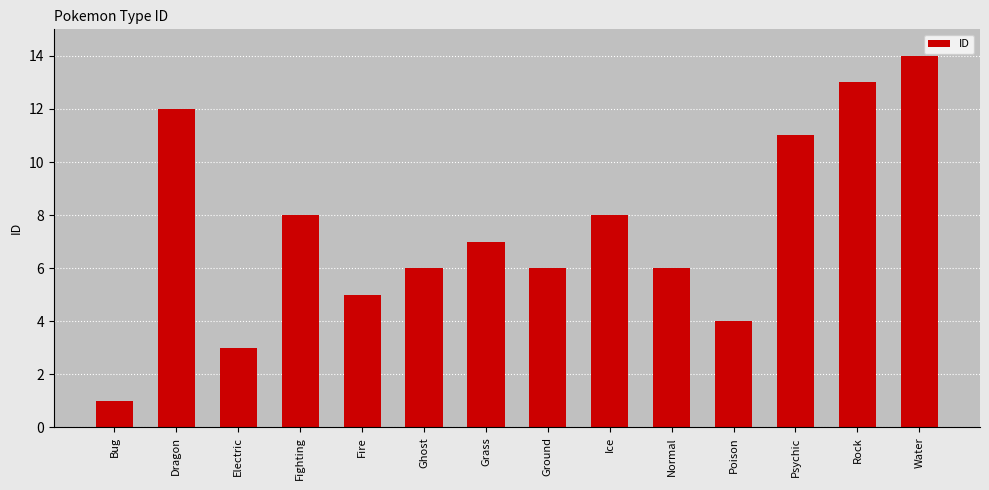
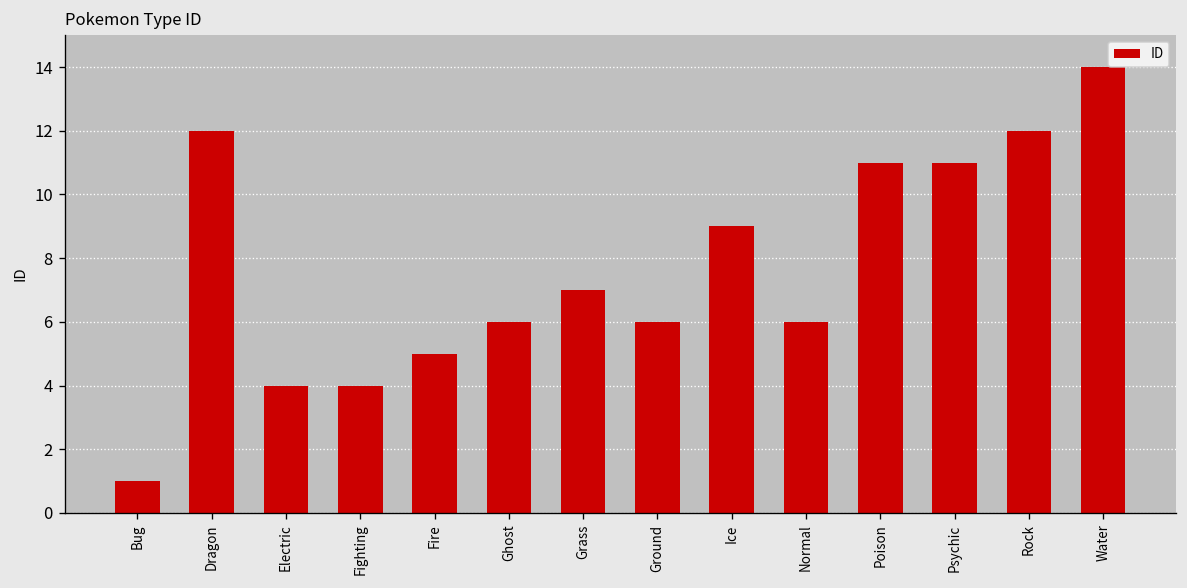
Electric: 3 -> 4
Fighting: 8 -> 4
Ice: 8 -> 9
Poison: 4 -> 11
Rock: 13 -> 12
